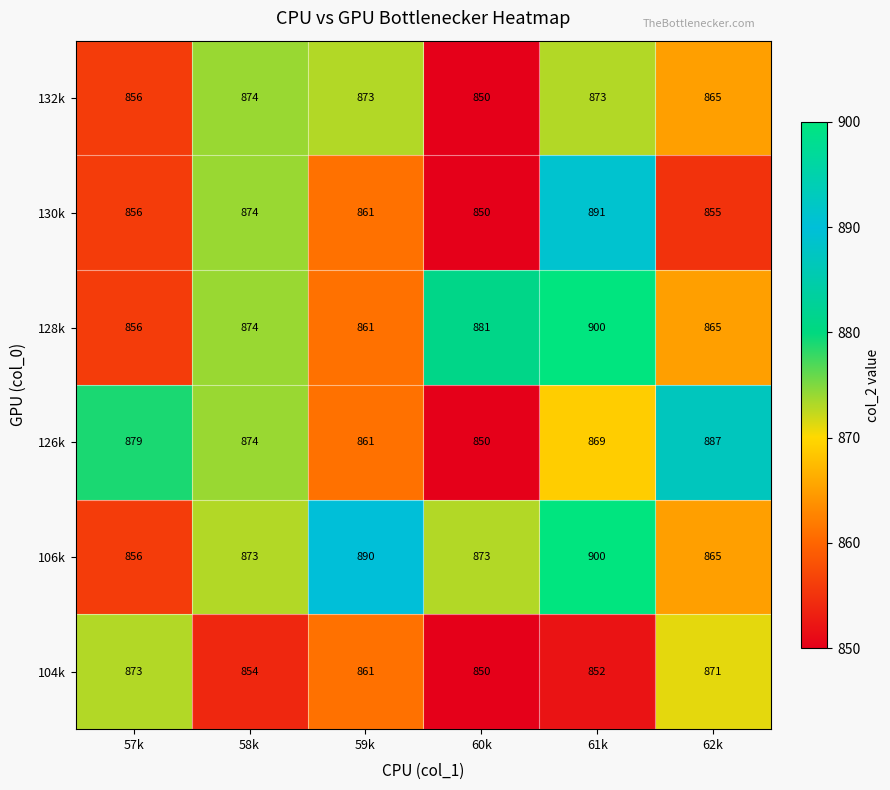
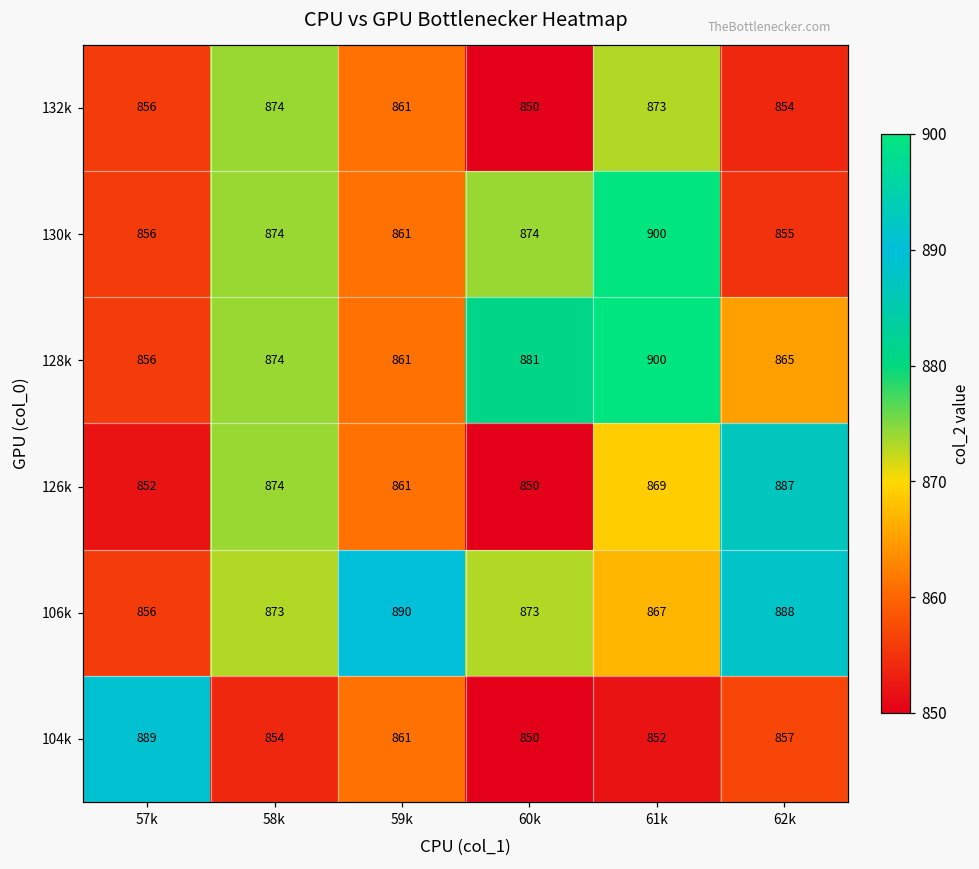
132k, 59k: 873 -> 861
132k, 62k: 865 -> 854
130k, 60k: 850 -> 874
130k, 61k: 891 -> 900
126k, 57k: 879 -> 852
106k, 61k: 900 -> 867
106k, 62k: 865 -> 888
104k, 57k: 873 -> 889
104k, 62k: 871 -> 857
